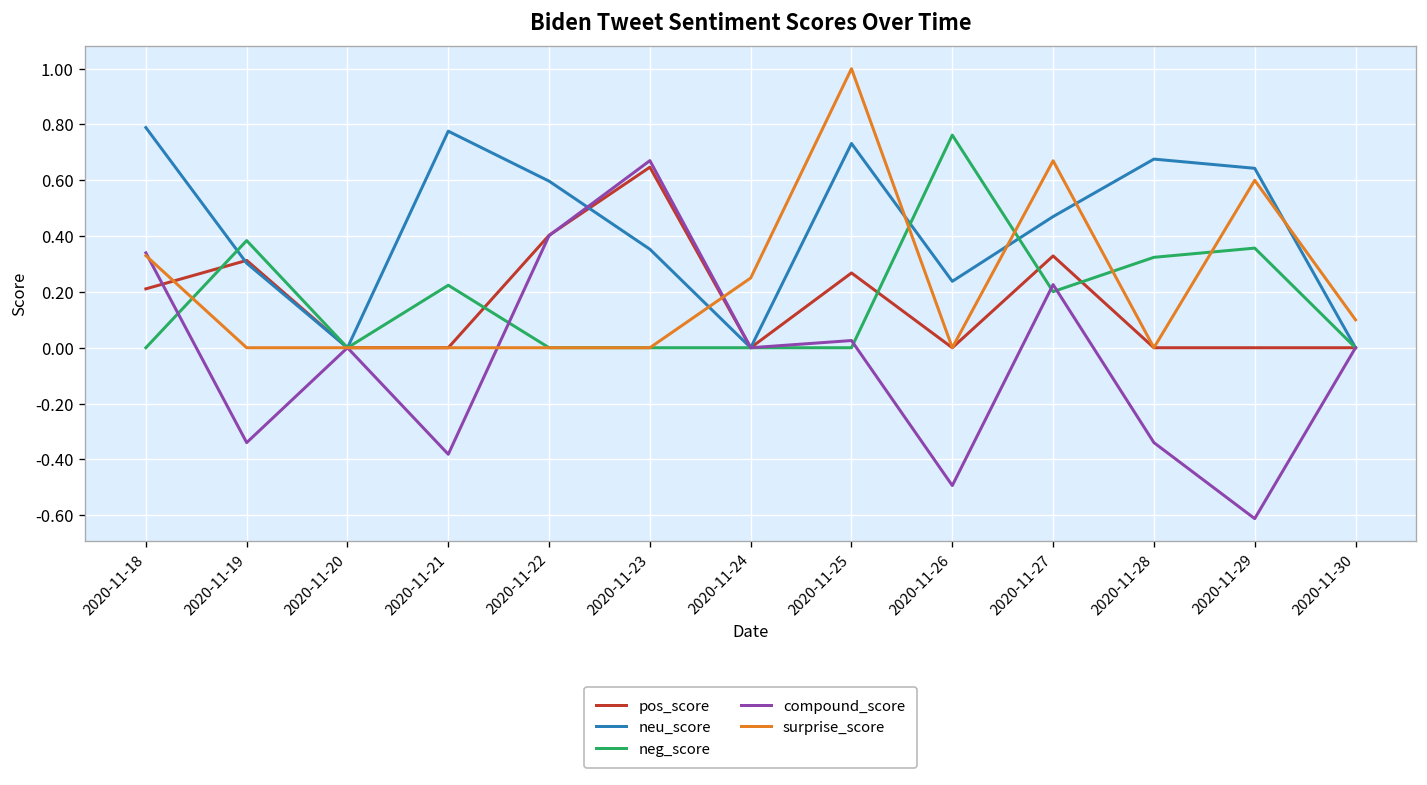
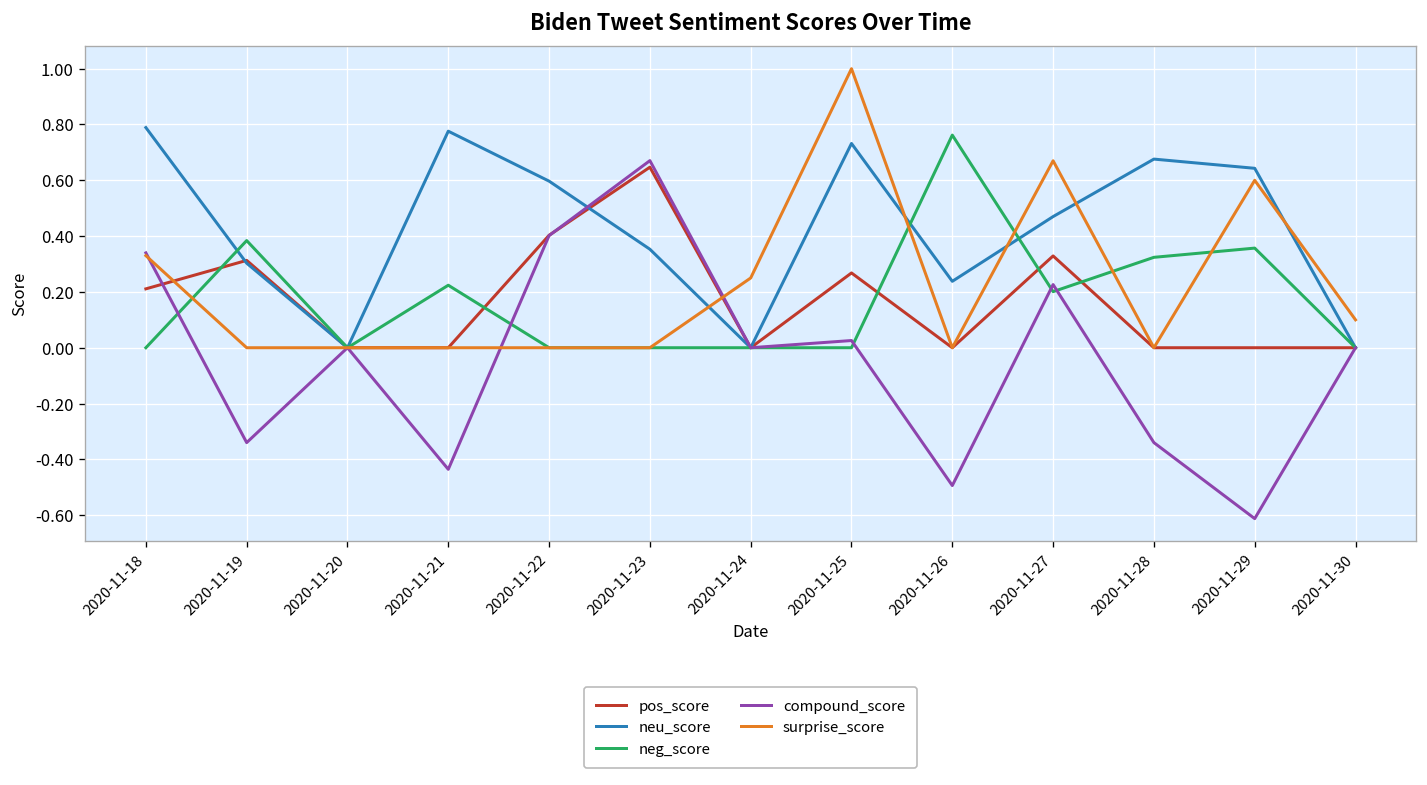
compound_score, 2020-11-21: -0.38 -> -0.44
